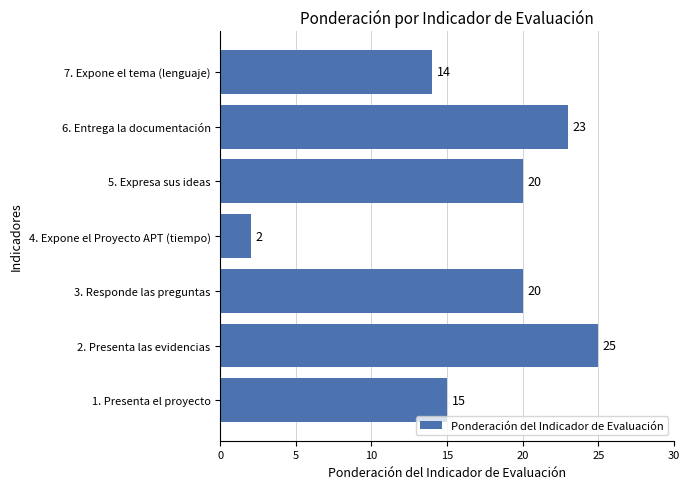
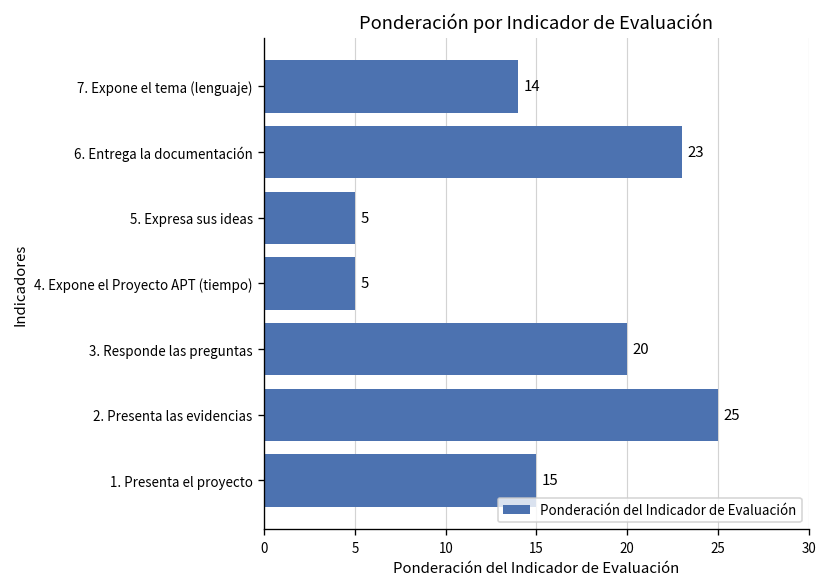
5. Expresa sus ideas: 20 -> 5
4. Expone el Proyecto APT (tiempo): 2 -> 5
